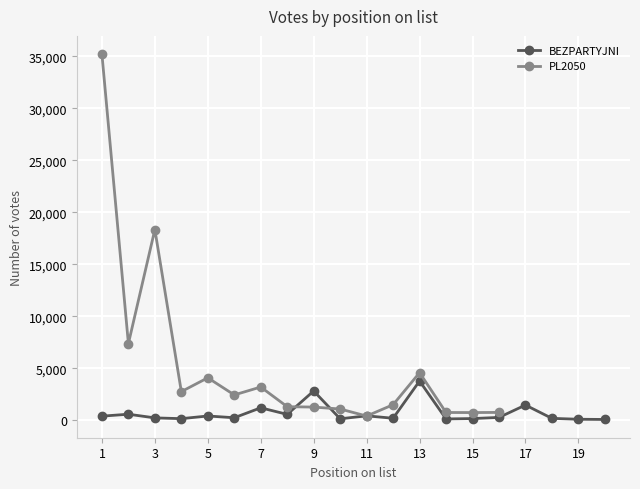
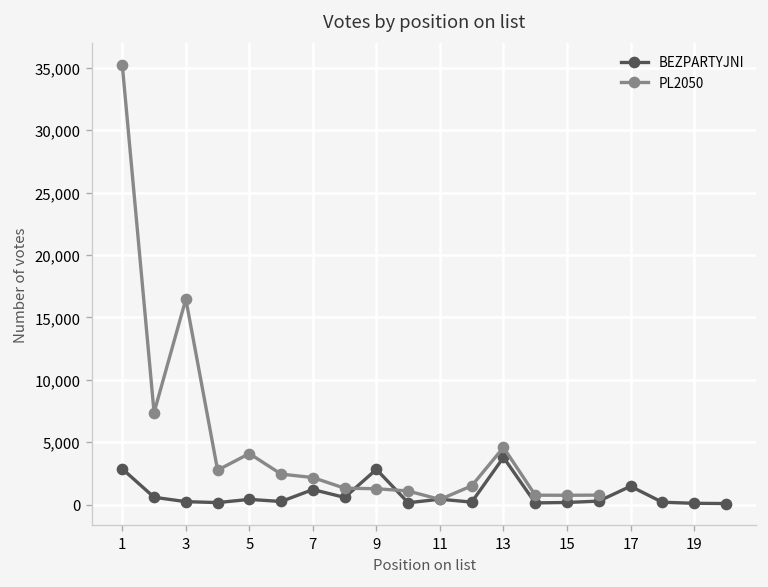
BEZPARTYJNI, 1: 400 -> 2,900
PL2050, 3: 18,300 -> 16,500
PL2050, 7: 3,200 -> 2,200
